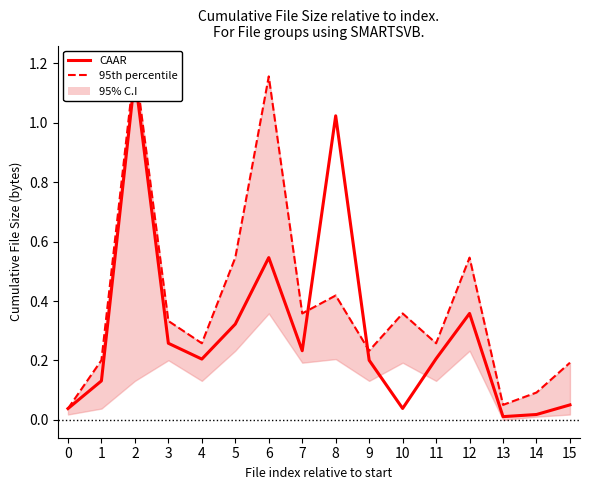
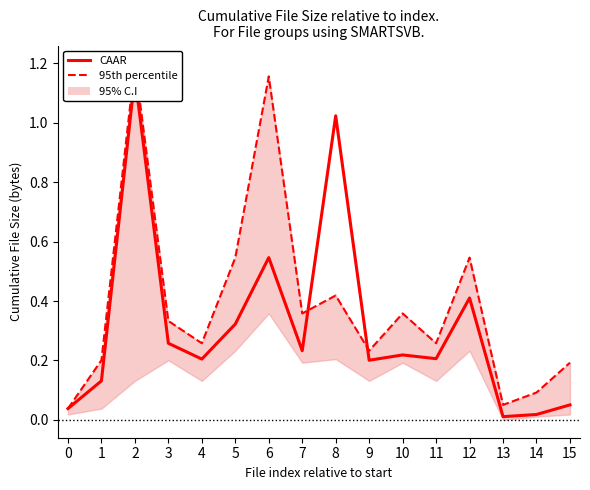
CAAR, 10: 0.04 -> 0.22
CAAR, 12: 0.36 -> 0.41
